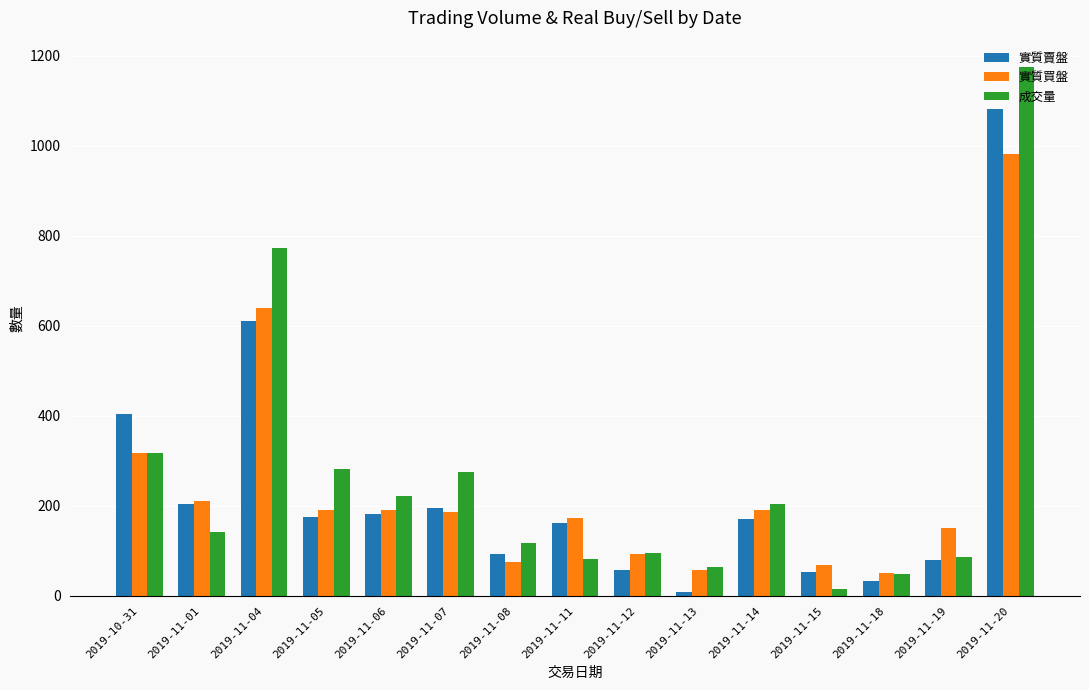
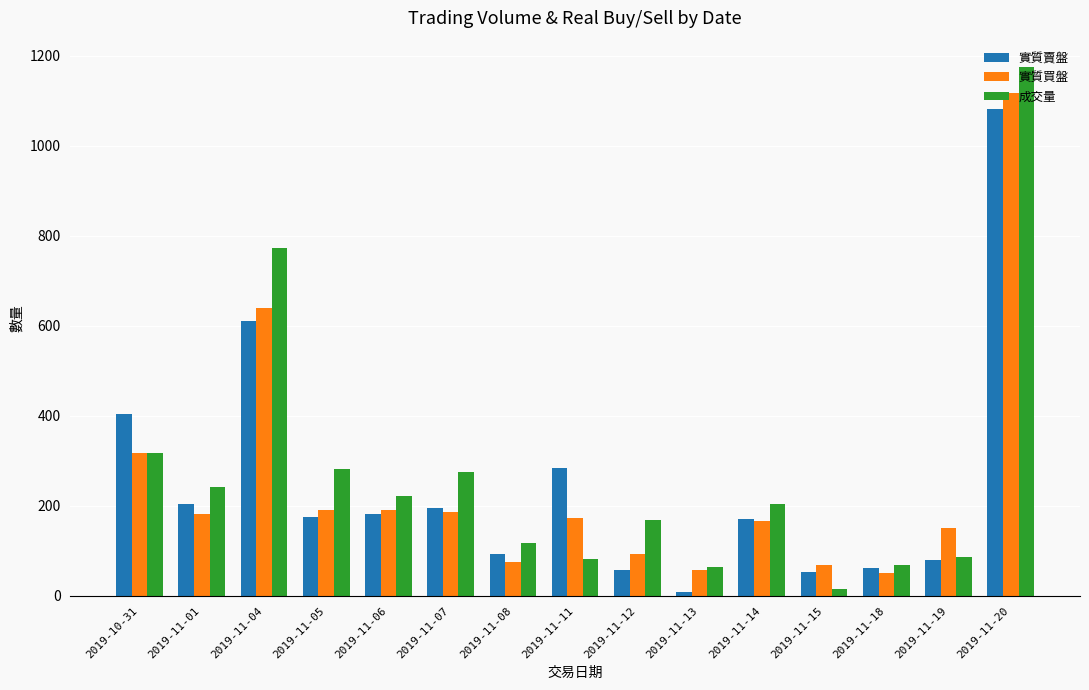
實質買盤, 2019-11-01: 210 -> 180
成交量, 2019-11-01: 140 -> 240
實質賣盤, 2019-11-11: 160 -> 290
成交量, 2019-11-12: 100 -> 170
實質買盤, 2019-11-14: 190 -> 170
實質賣盤, 2019-11-18: 30 -> 60
成交量, 2019-11-18: 50 -> 70
實質買盤, 2019-11-20: 980 -> 1120
